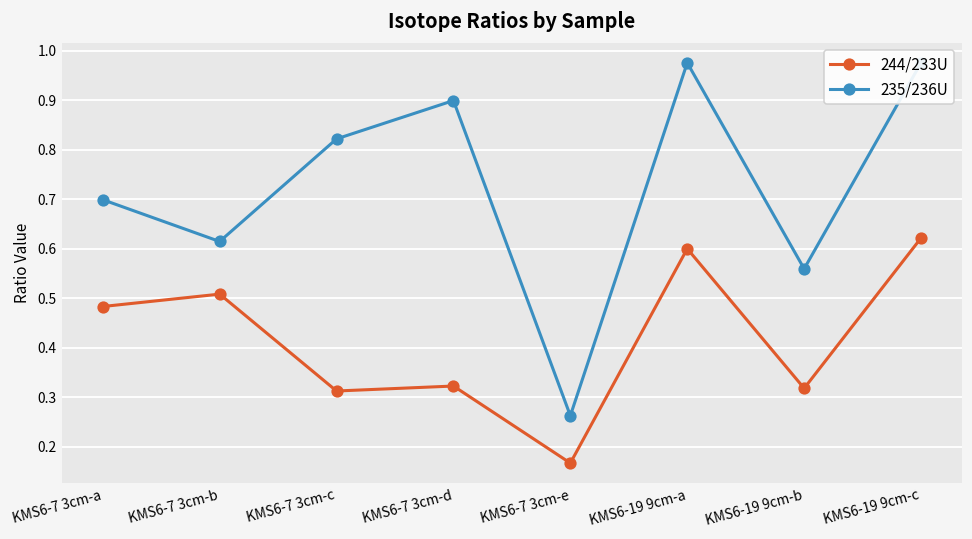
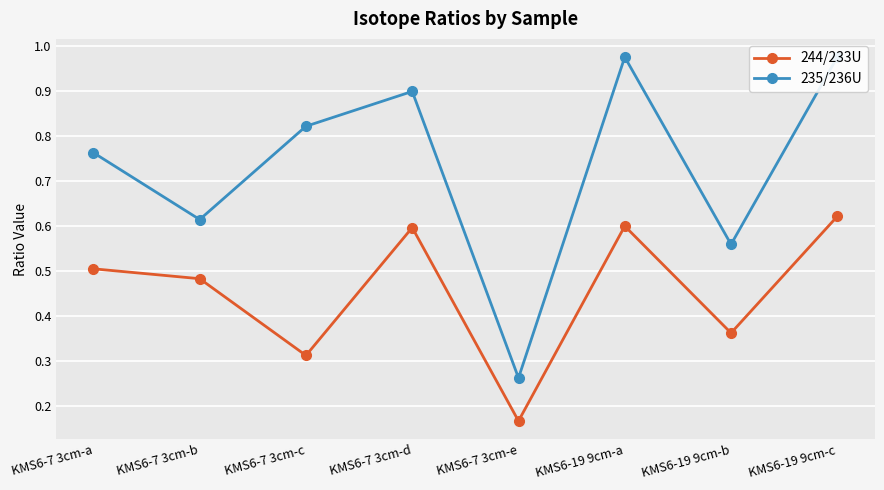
244/233U, KMS6-7 3cm-a: 0.48 -> 0.51
235/236U, KMS6-7 3cm-a: 0.70 -> 0.76
244/233U, KMS6-7 3cm-b: 0.51 -> 0.48
244/233U, KMS6-7 3cm-d: 0.32 -> 0.60
244/233U, KMS6-19 9cm-b: 0.32 -> 0.36
